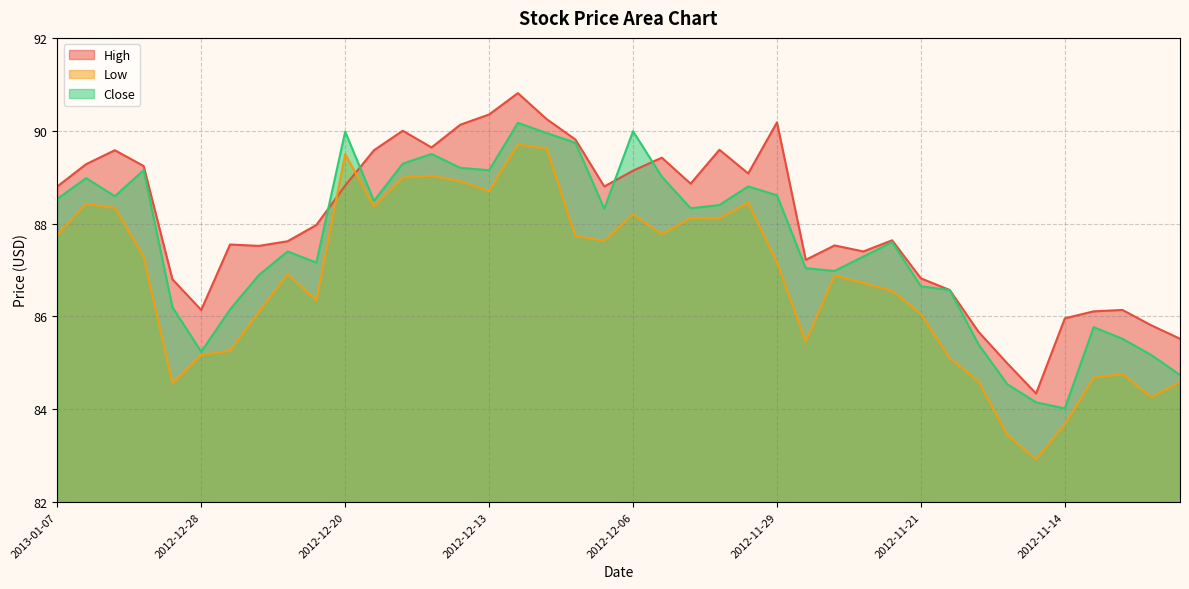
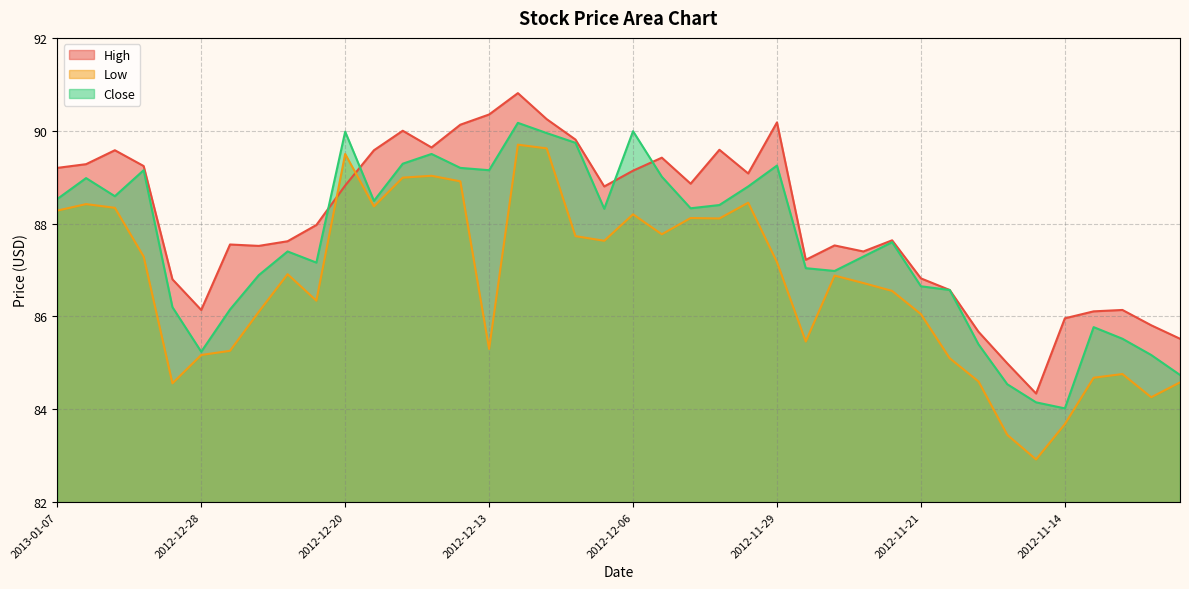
High, 2013-01-07: 88.8 -> 89.2
Low, 2013-01-07: 87.8 -> 88.3
Low, 2012-12-13: 88.7 -> 85.3
Close, 2012-11-29: 88.6 -> 89.3
